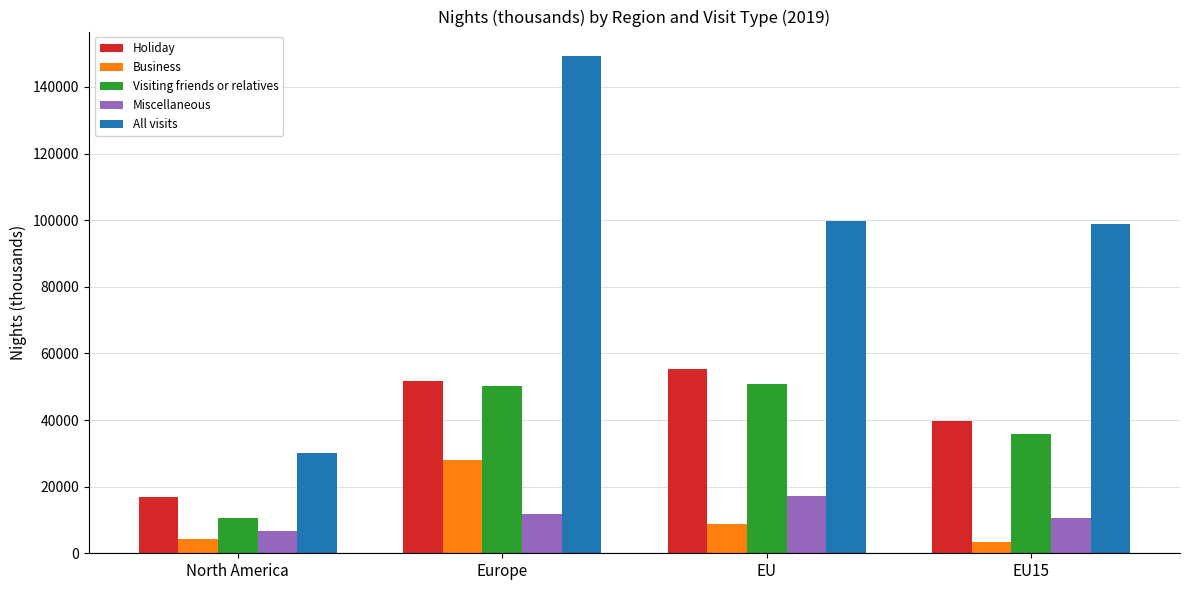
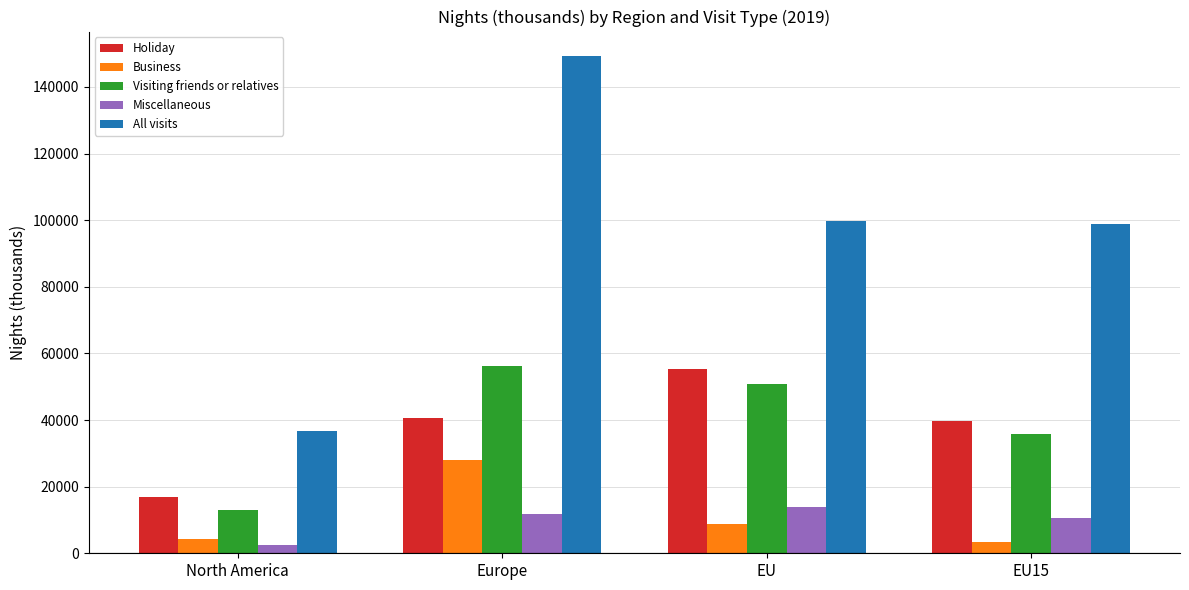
Visiting friends or relatives, North America: 11000 -> 13000
Miscellaneous, North America: 7000 -> 2000
All visits, North America: 30000 -> 37000
Holiday, Europe: 52000 -> 41000
Visiting friends or relatives, Europe: 50000 -> 56000
Miscellaneous, EU: 17000 -> 14000
